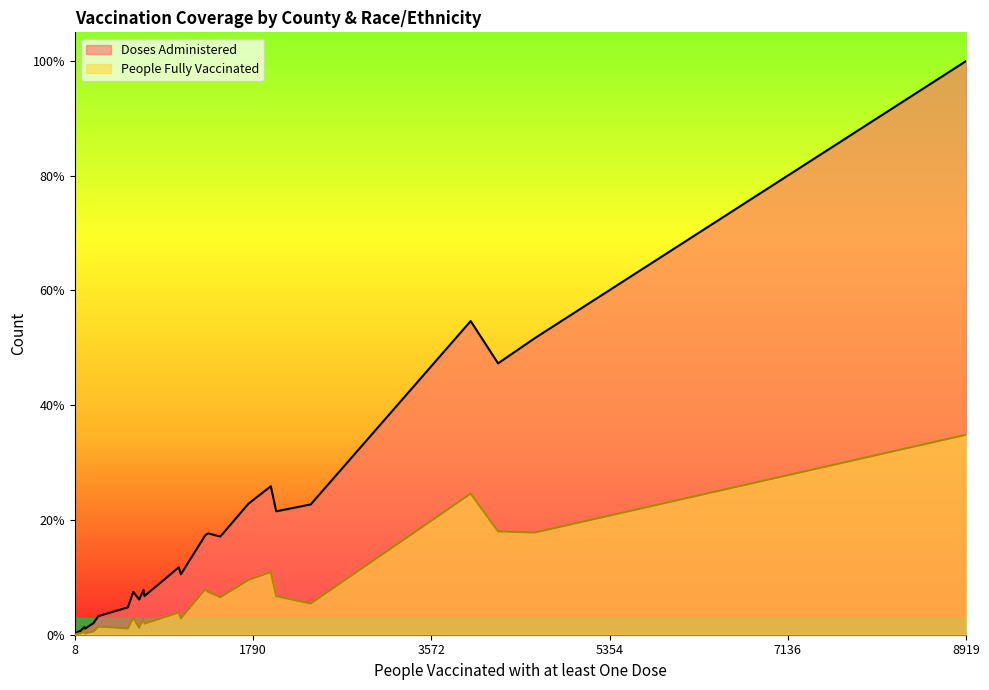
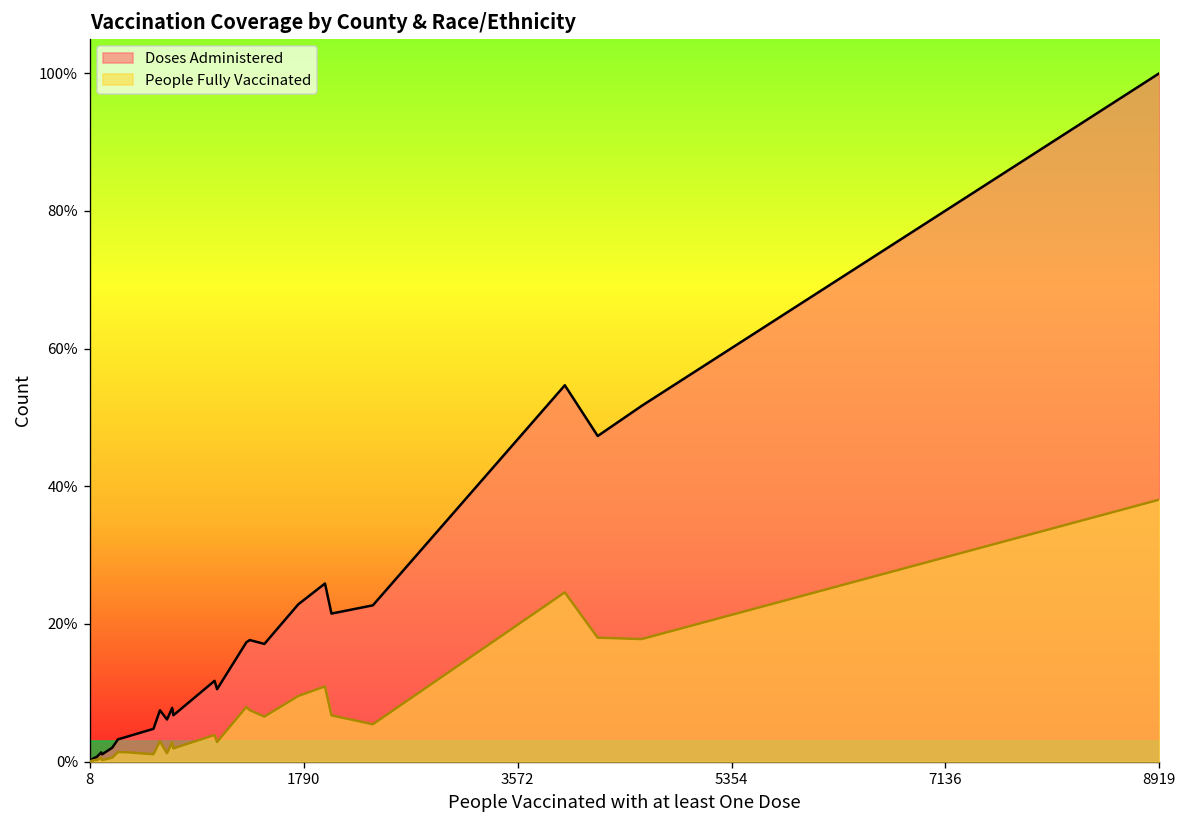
People Fully Vaccinated, 8919: 35% -> 38%
